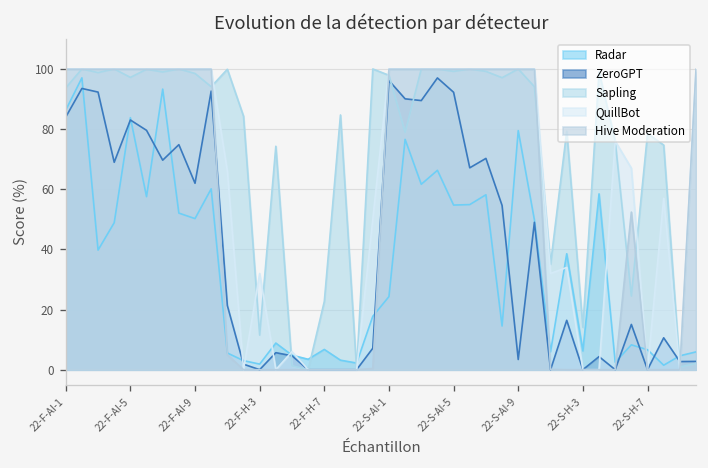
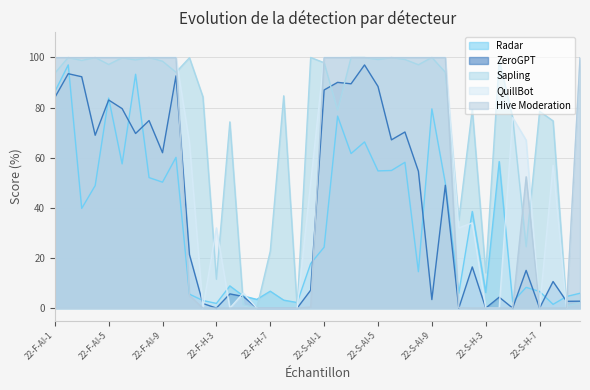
ZeroGPT, 22-S-AI-1: 96 -> 87
ZeroGPT, 22-S-AI-5: 92 -> 88
